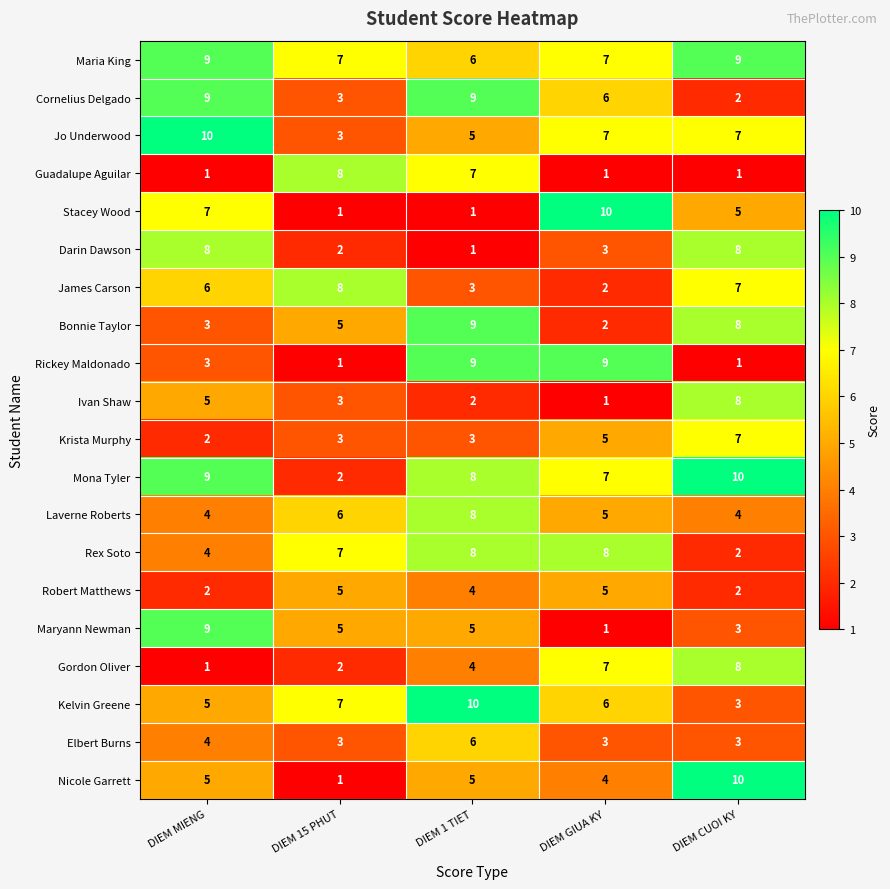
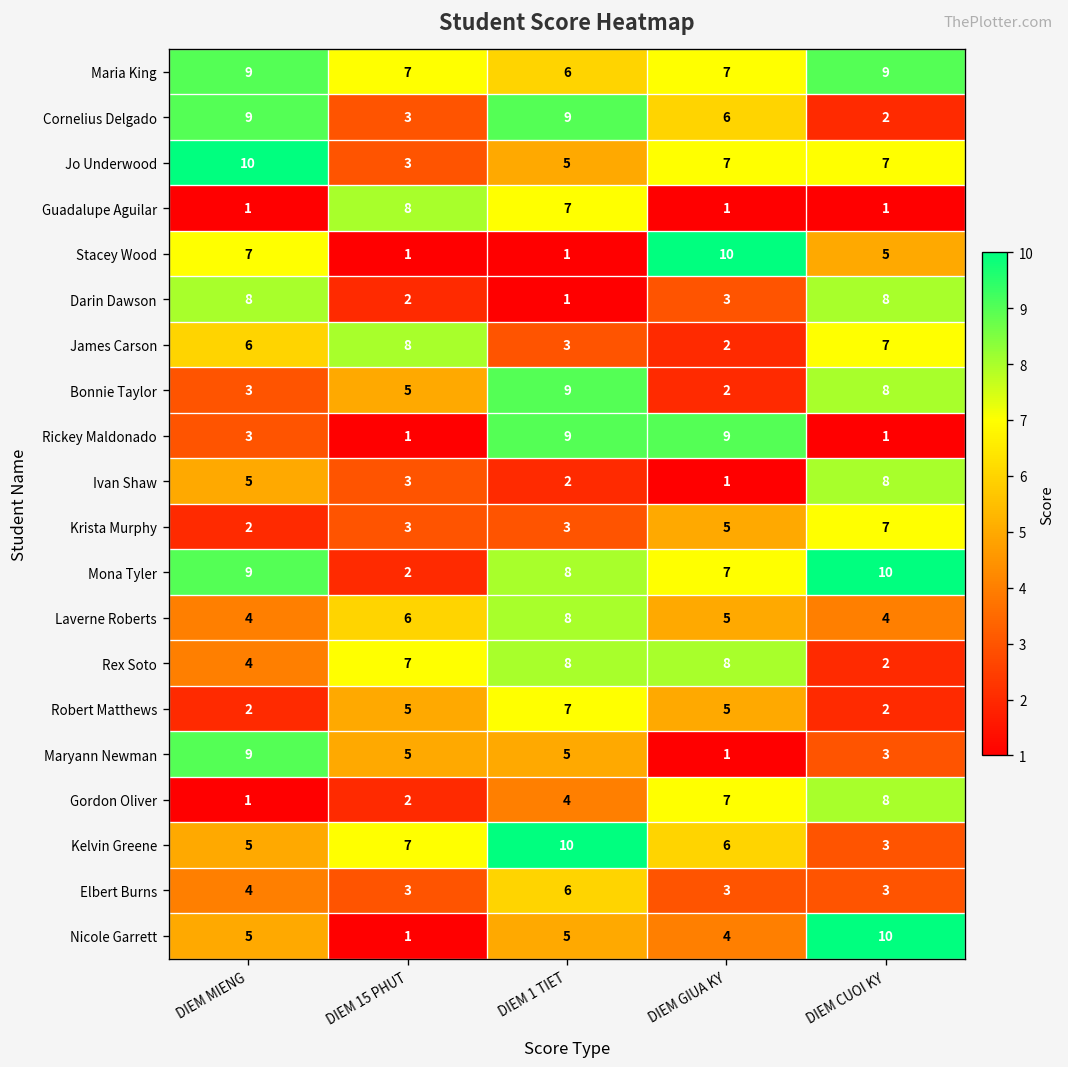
Robert Matthews, DIEM 1 TIET: 4 -> 7
